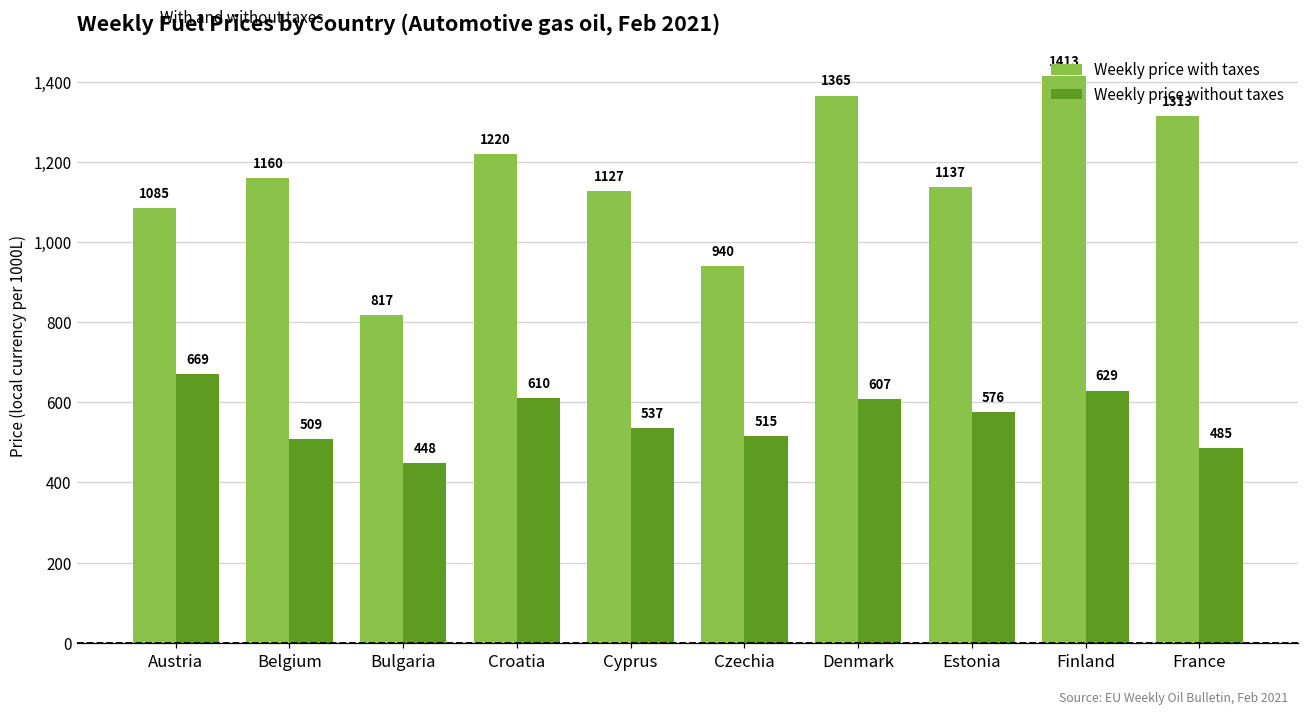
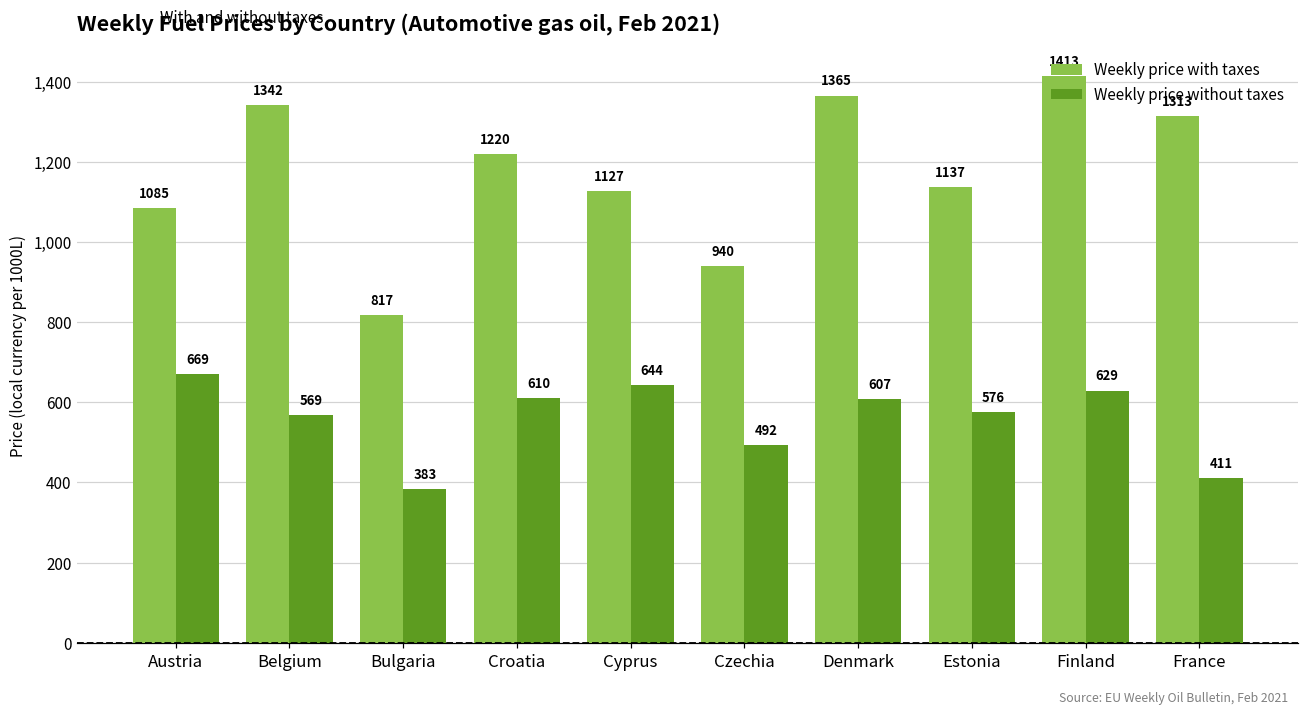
Weekly price with taxes, Belgium: 1160 -> 1342
Weekly price without taxes, Belgium: 509 -> 569
Weekly price without taxes, Bulgaria: 448 -> 383
Weekly price without taxes, Cyprus: 537 -> 644
Weekly price without taxes, Czechia: 515 -> 492
Weekly price without taxes, France: 485 -> 411
